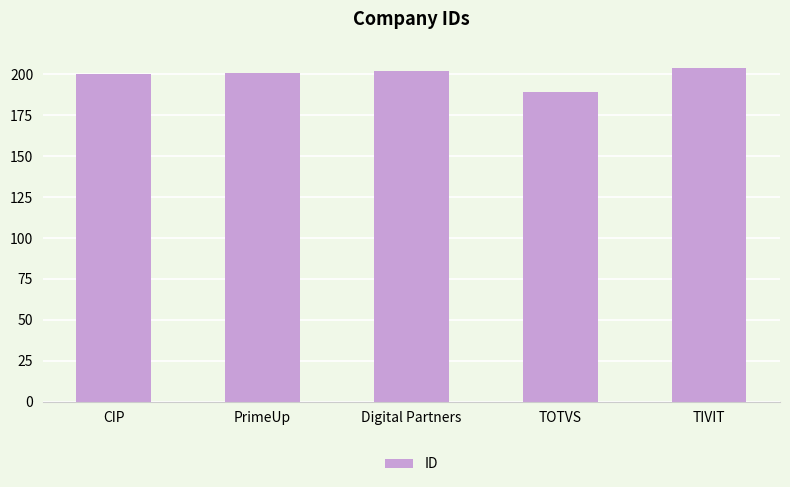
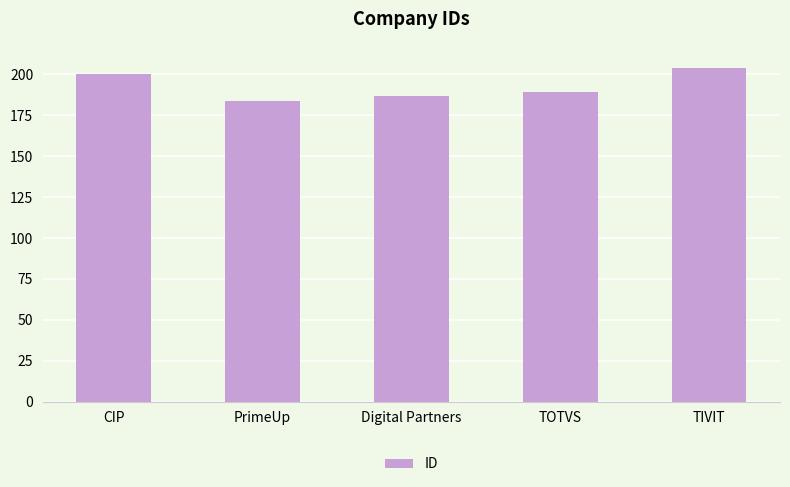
PrimeUp: 201 -> 184
Digital Partners: 202 -> 187
